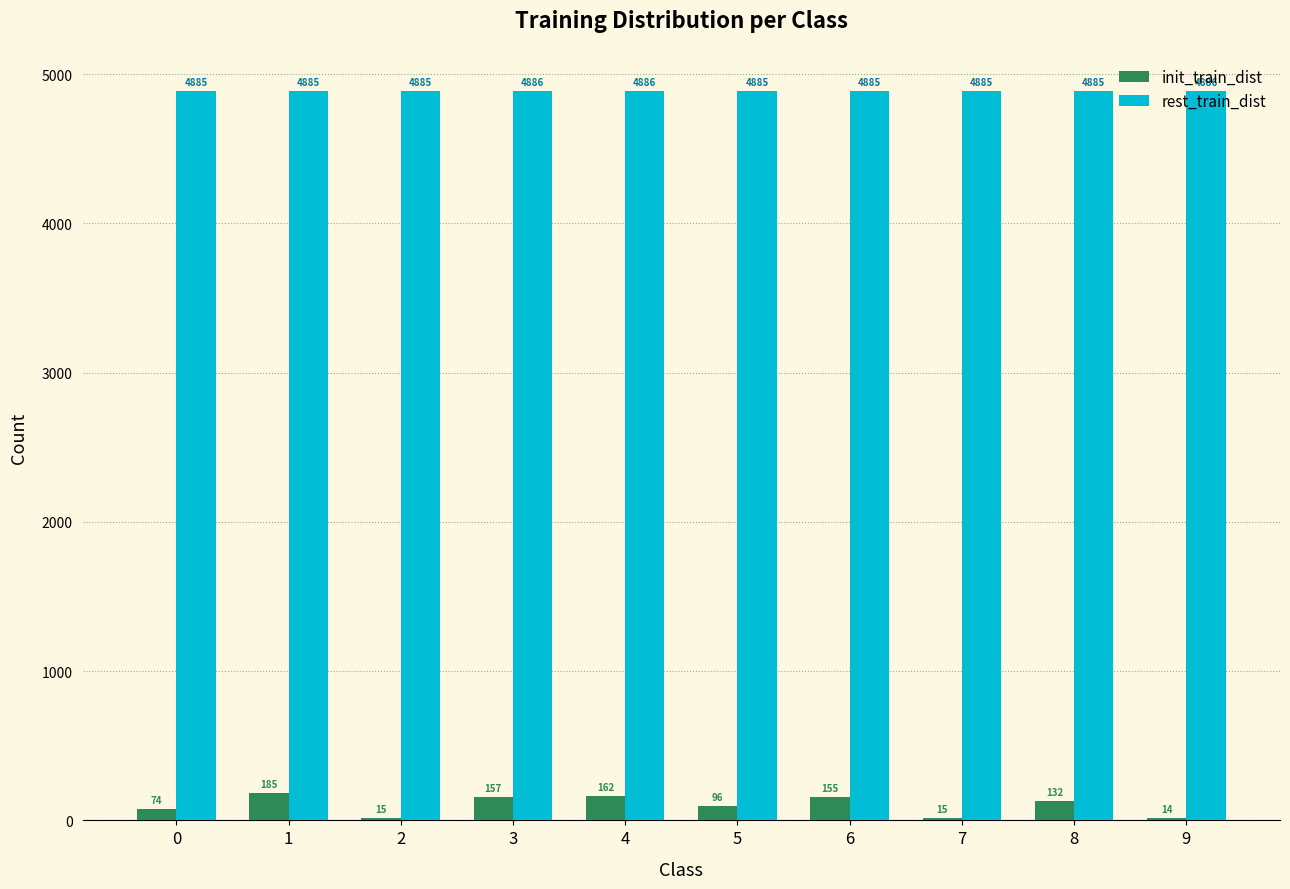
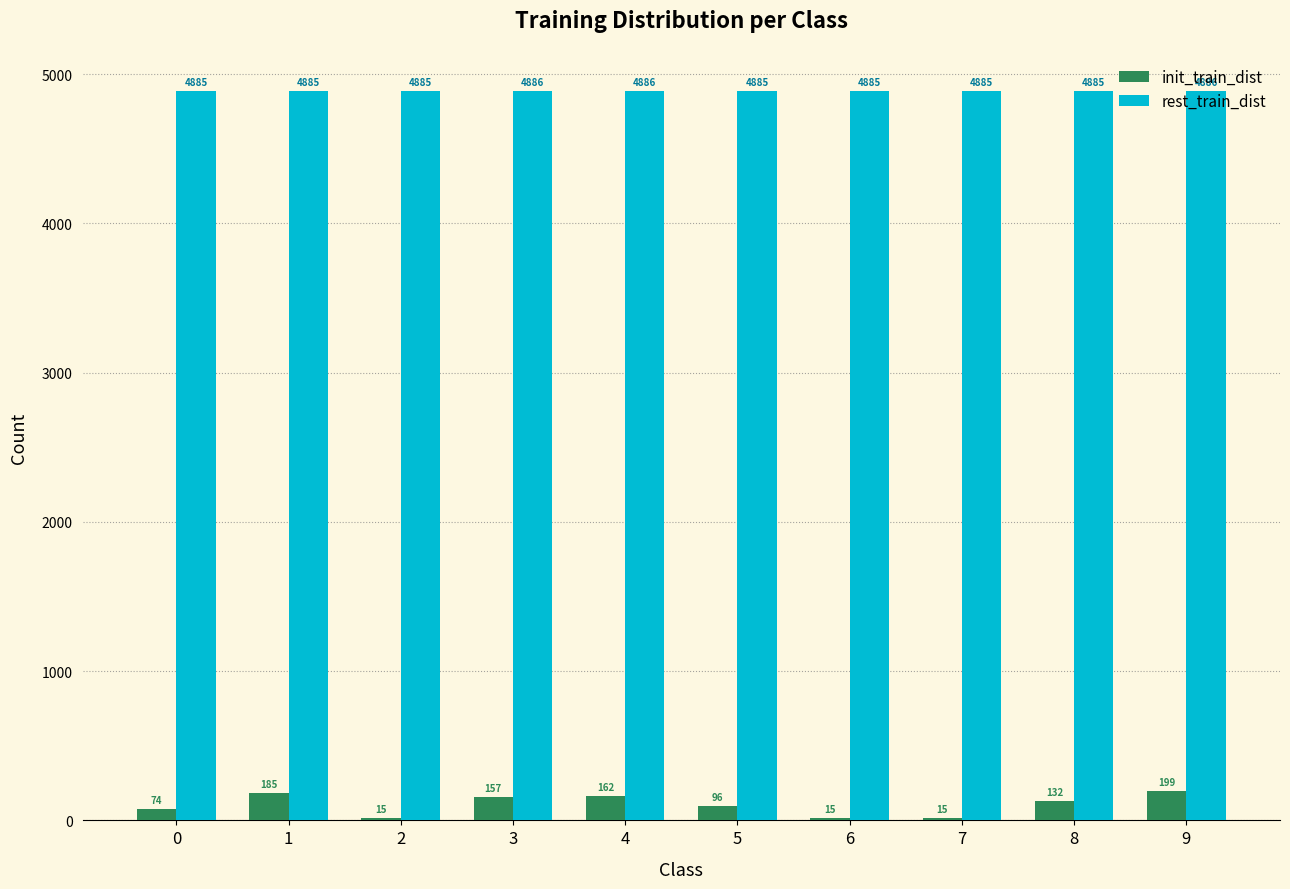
init_train_dist, 6: 155 -> 15
init_train_dist, 9: 14 -> 199
